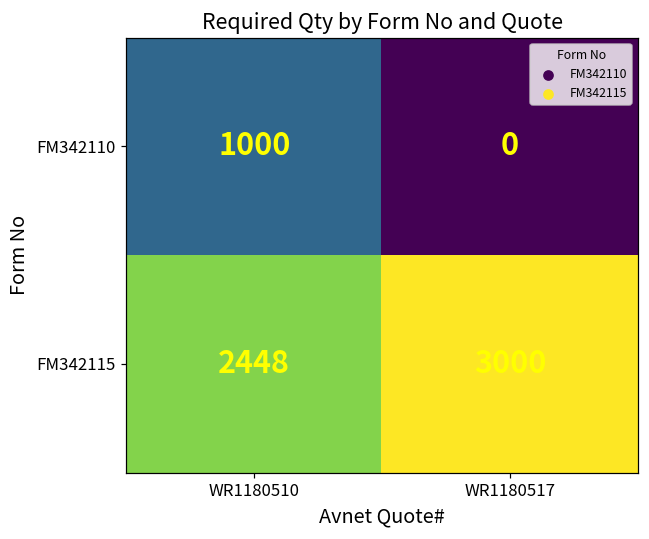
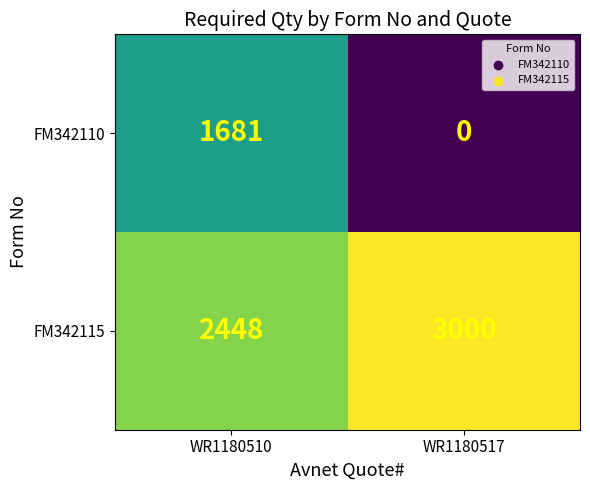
FM342110, WR1180510: 1000 -> 1681
